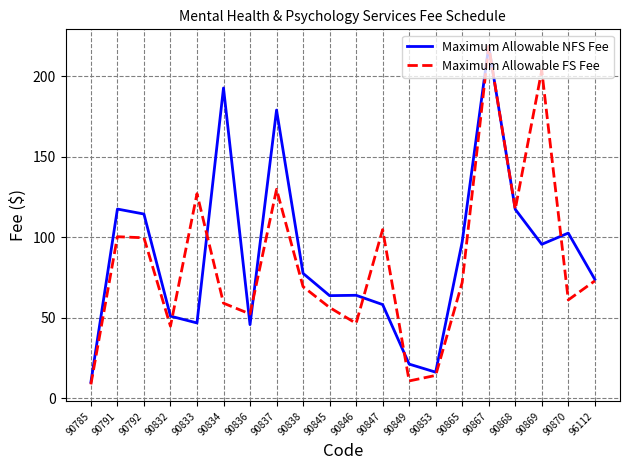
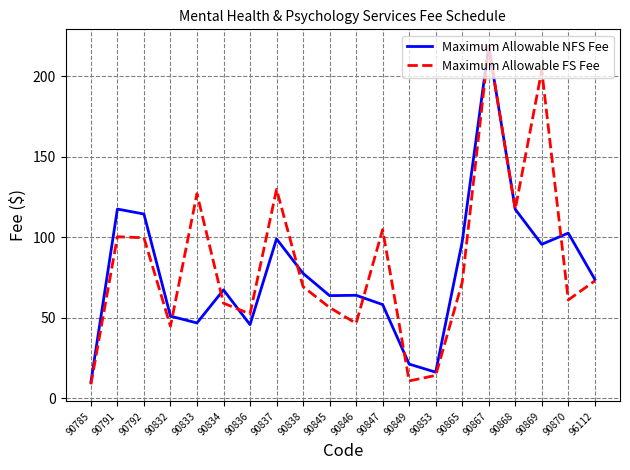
Maximum Allowable NFS Fee, 90834: 193 -> 67
Maximum Allowable NFS Fee, 90837: 179 -> 99
